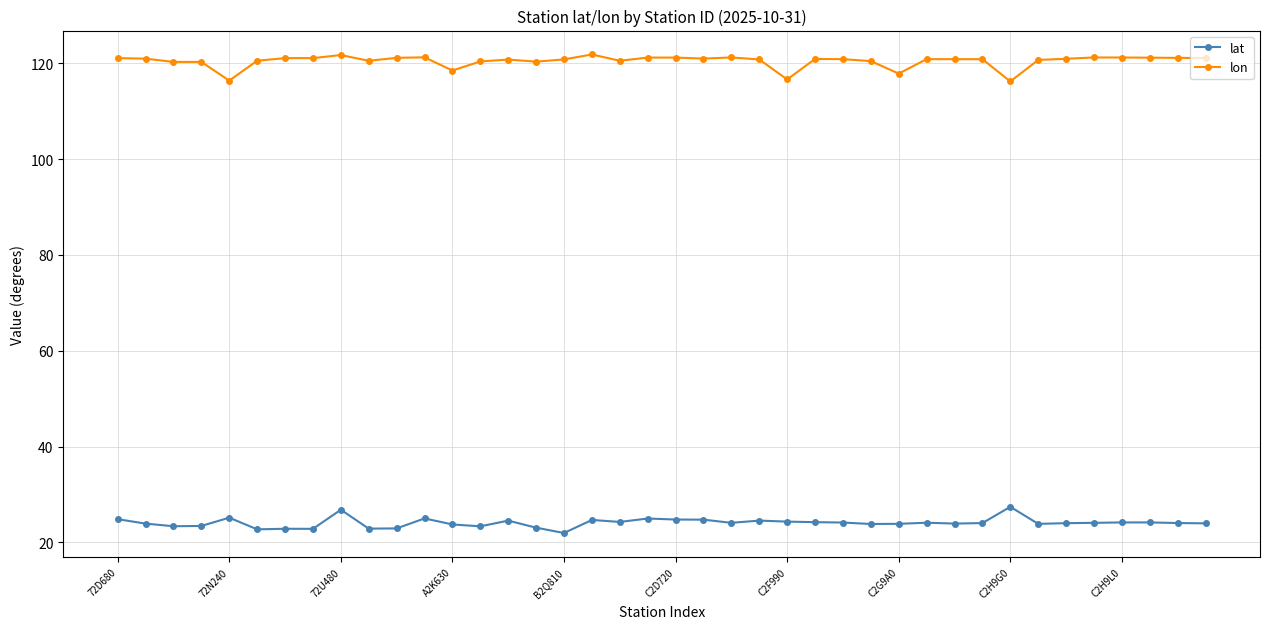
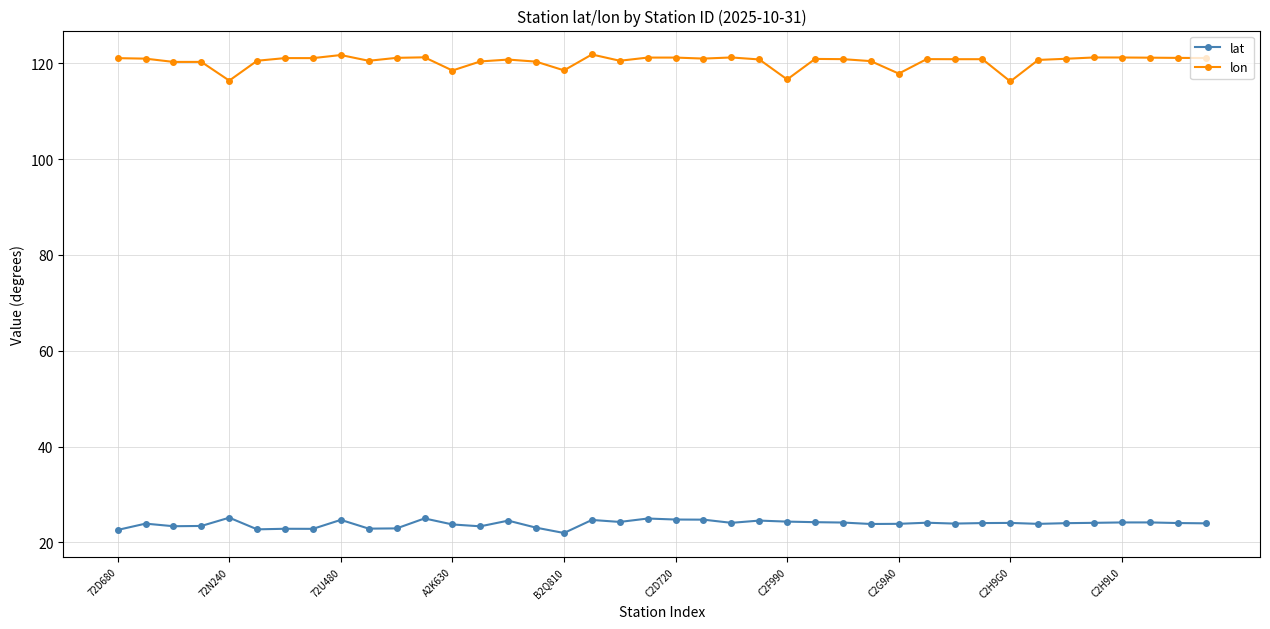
lat, 72D680: 25 -> 23
lat, 72U480: 27 -> 25
lon, B2Q810: 121 -> 119
lat, C2H9G0: 27 -> 24
